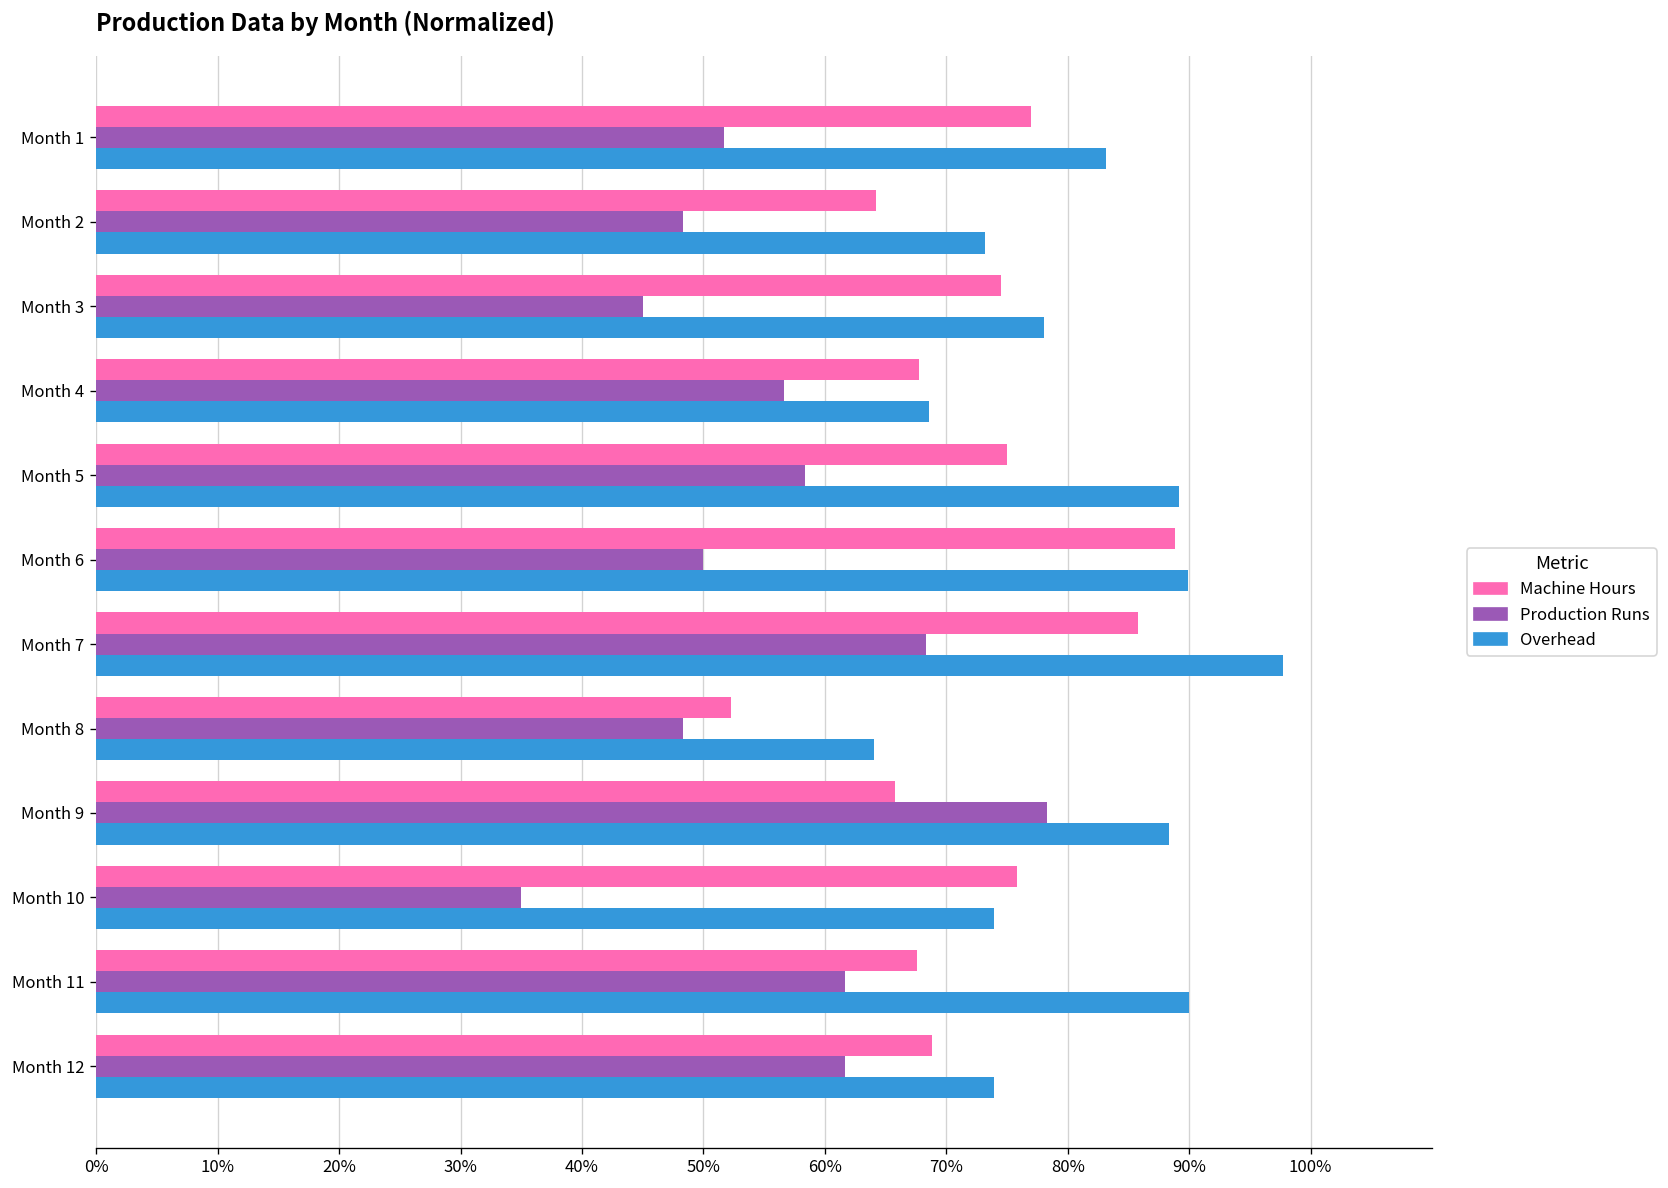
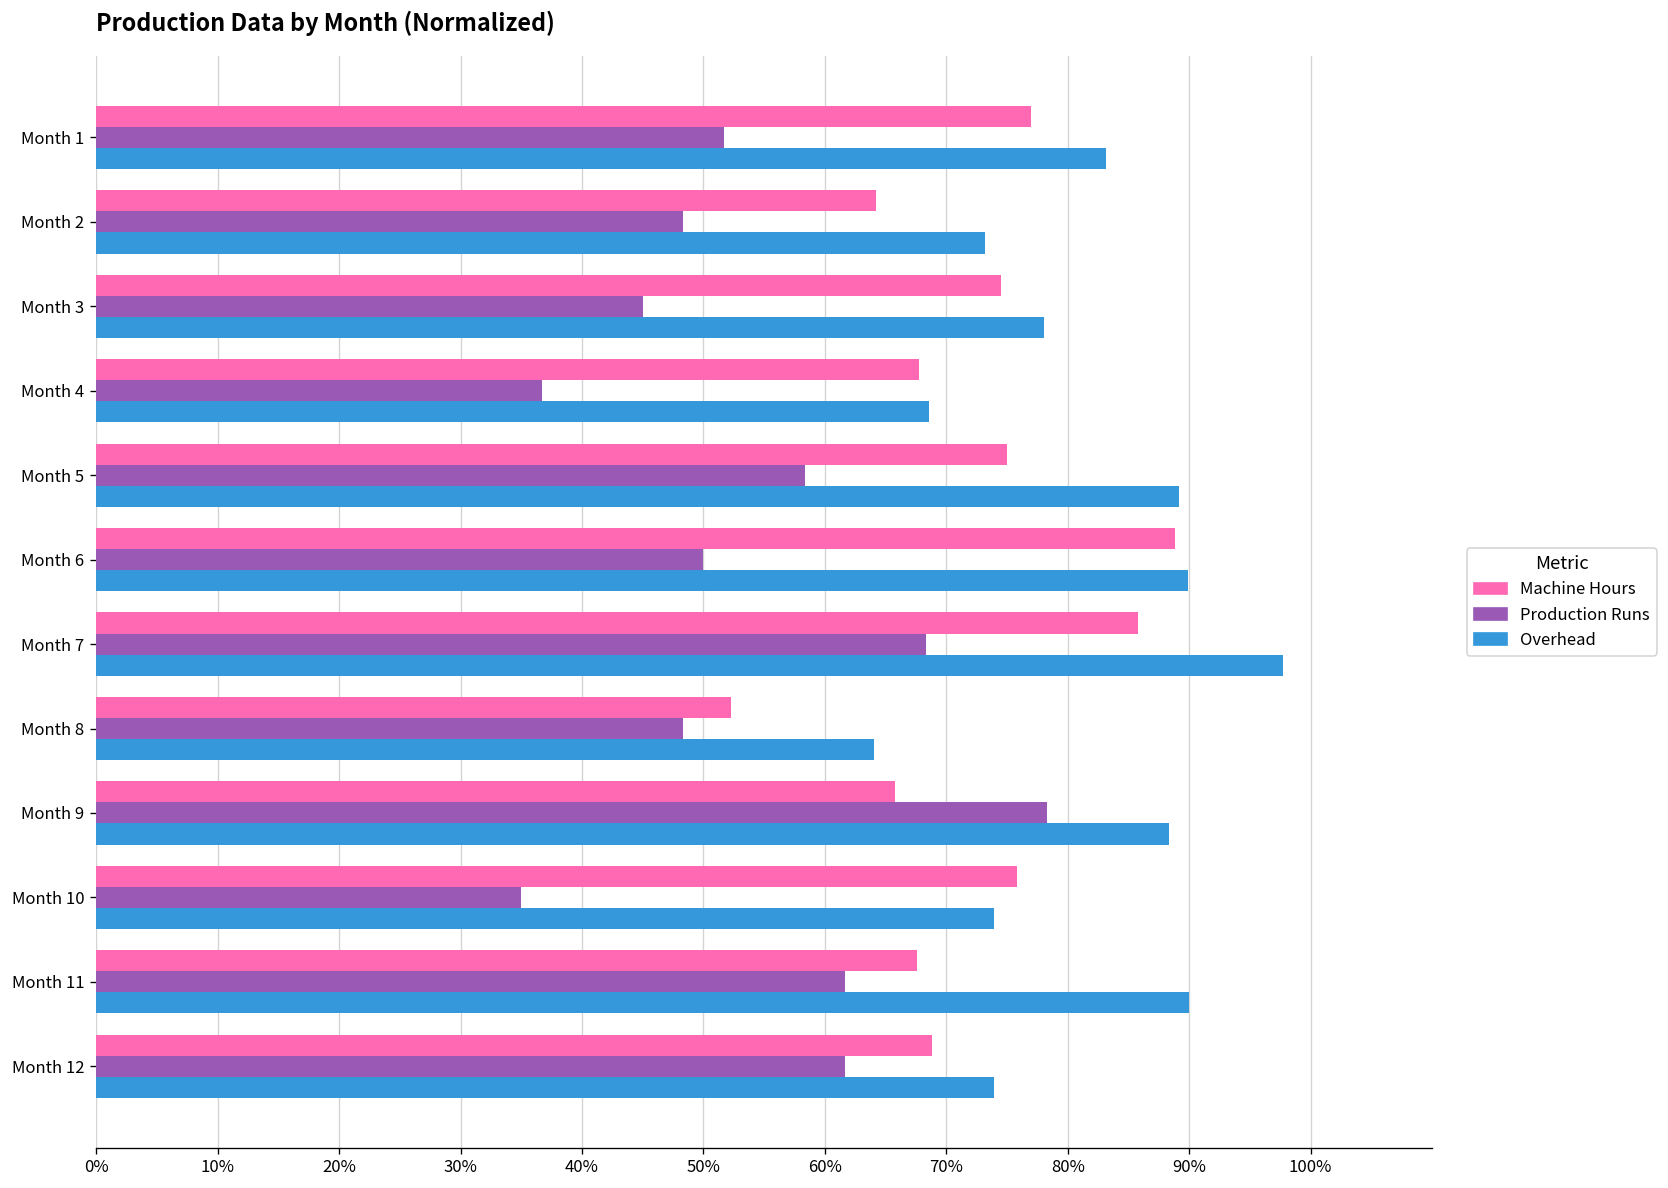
Production Runs, Month 4: 56.7% -> 36.7%
